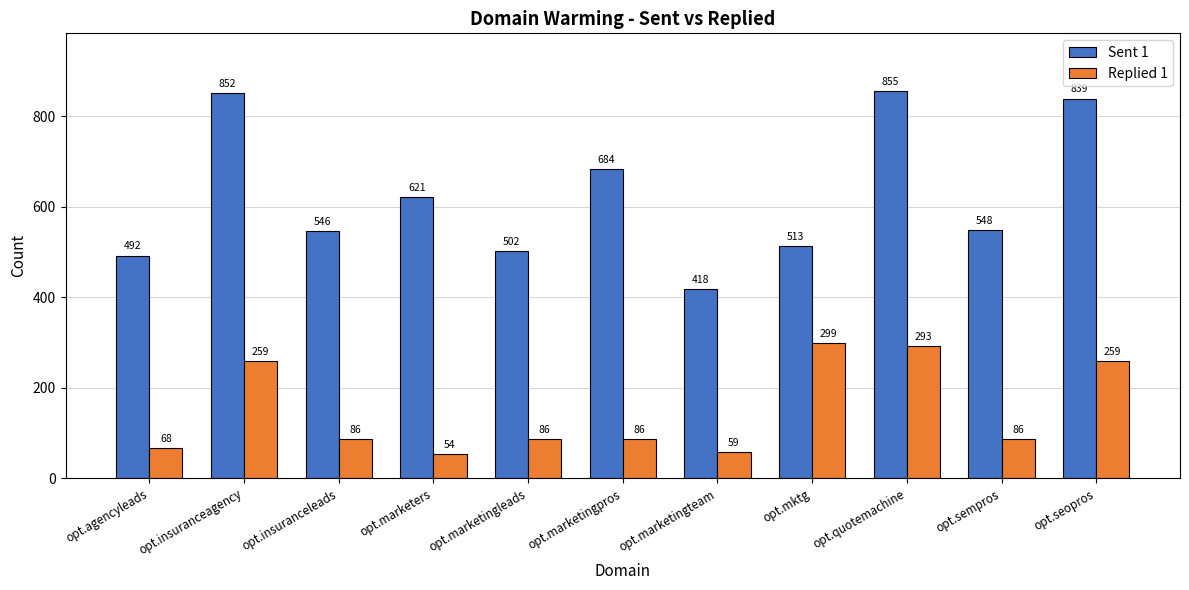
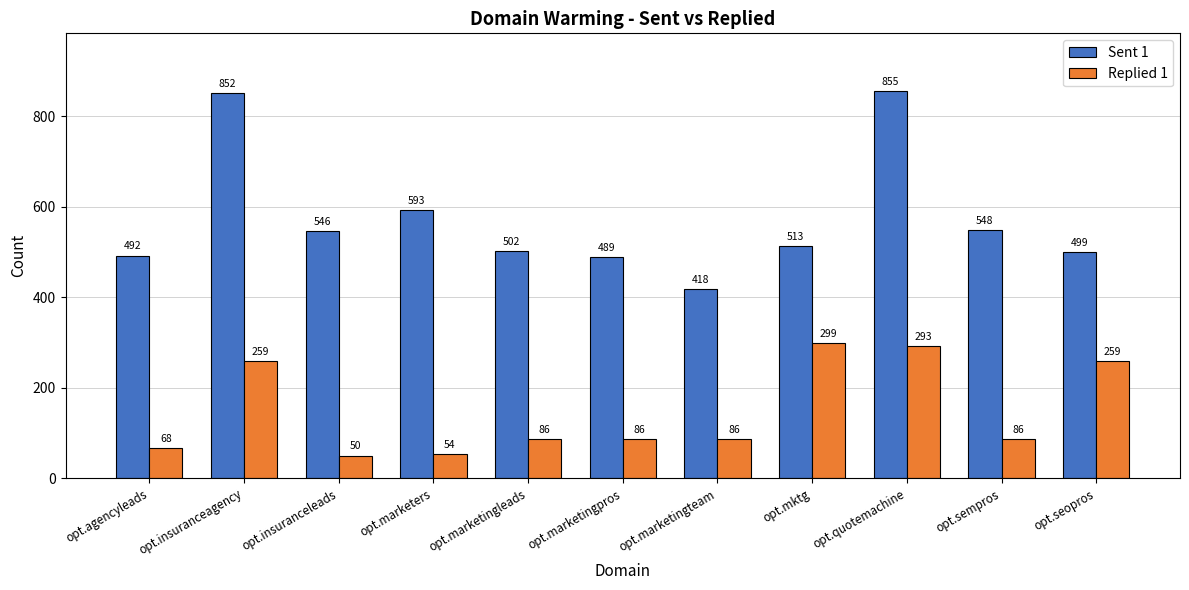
Replied 1, opt.insuranceleads: 86 -> 50
Sent 1, opt.marketers: 621 -> 593
Sent 1, opt.marketingpros: 684 -> 489
Replied 1, opt.marketingteam: 59 -> 86
Sent 1, opt.seopros: 840 -> 500
